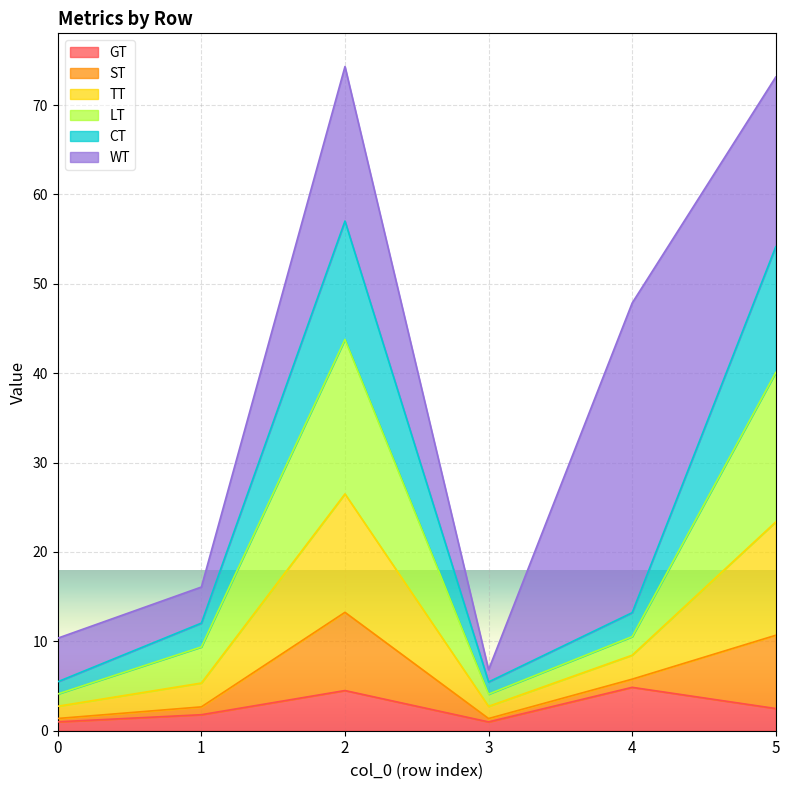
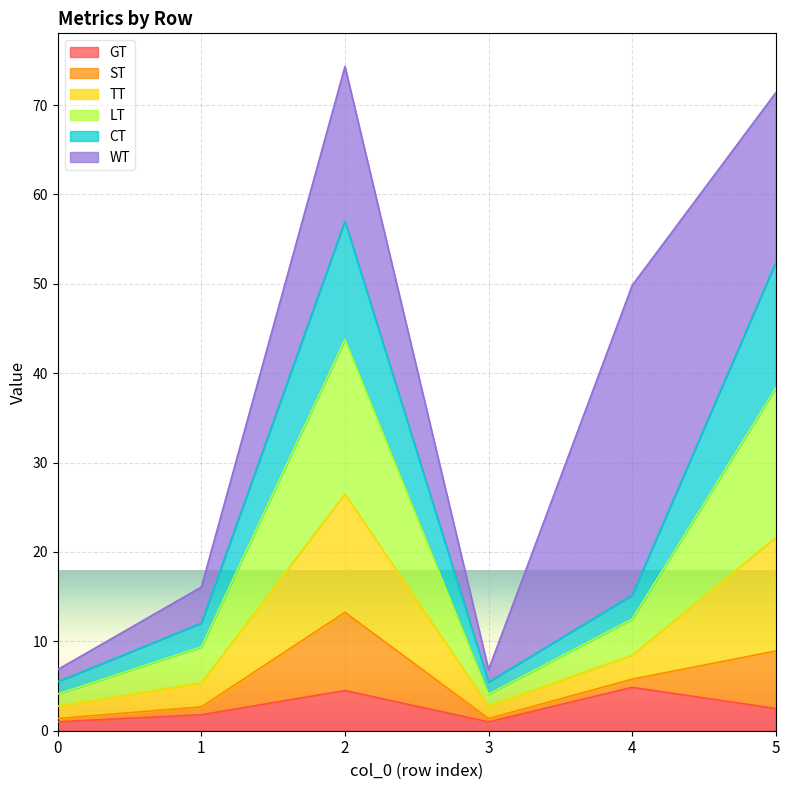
WT, 0: 5 -> 1
LT, 4: 2 -> 4
ST, 5: 8 -> 6
